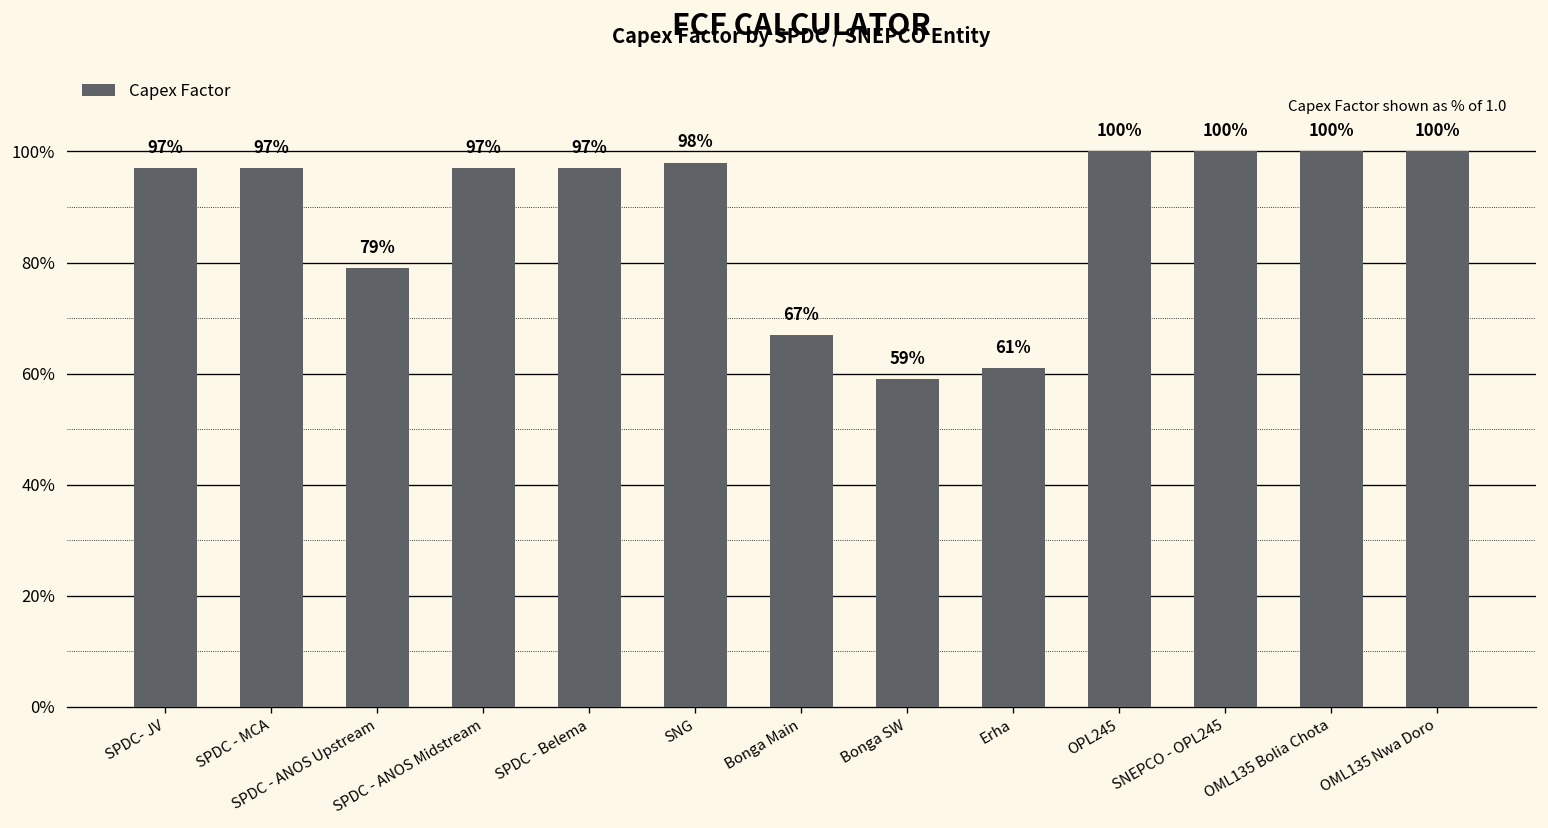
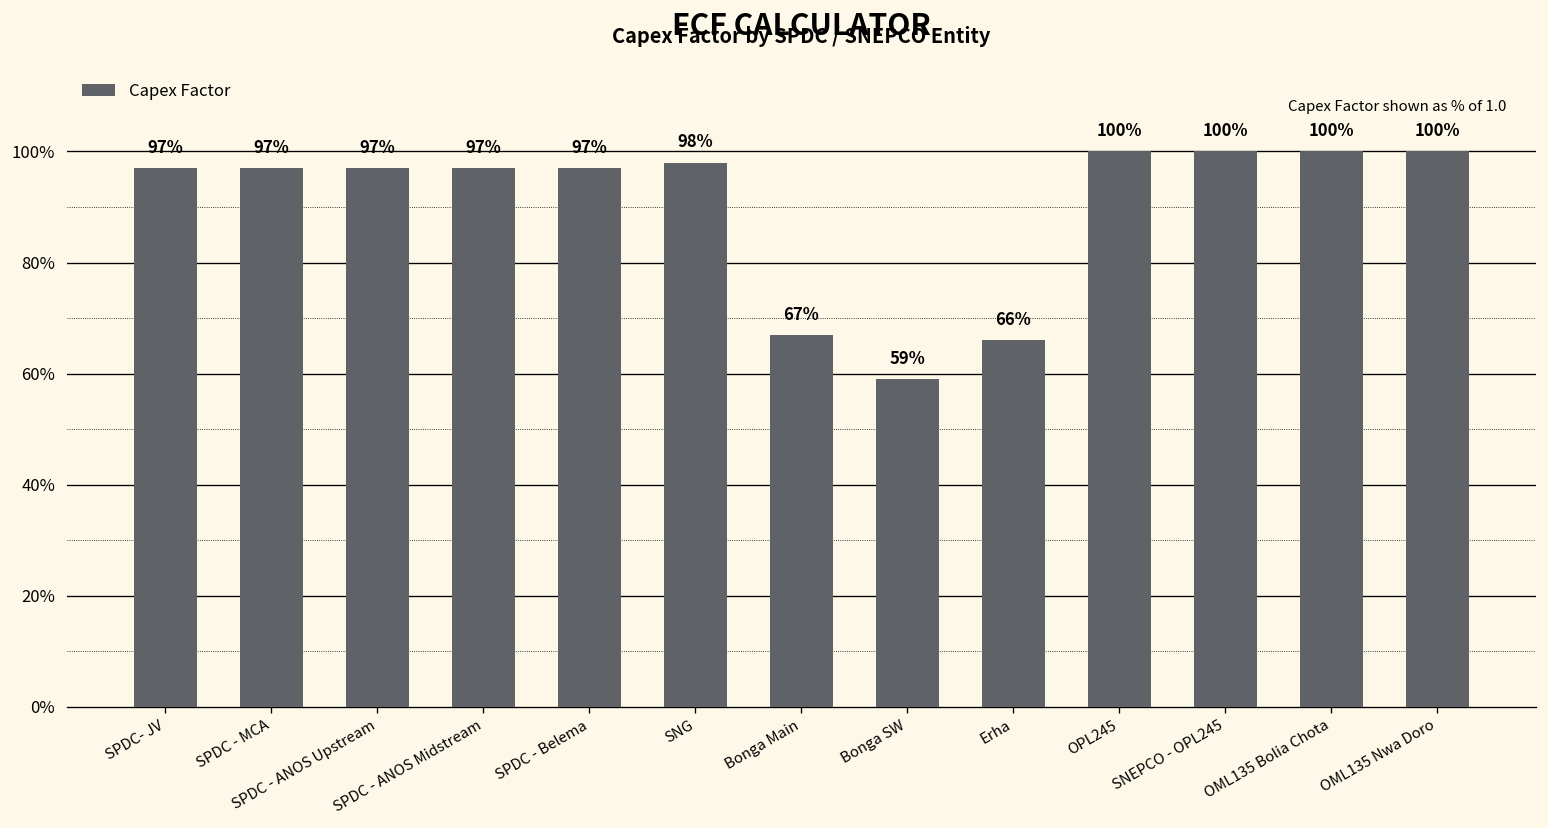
SPDC - ANOS Upstream: 79% -> 97%
Erha: 61% -> 66%
